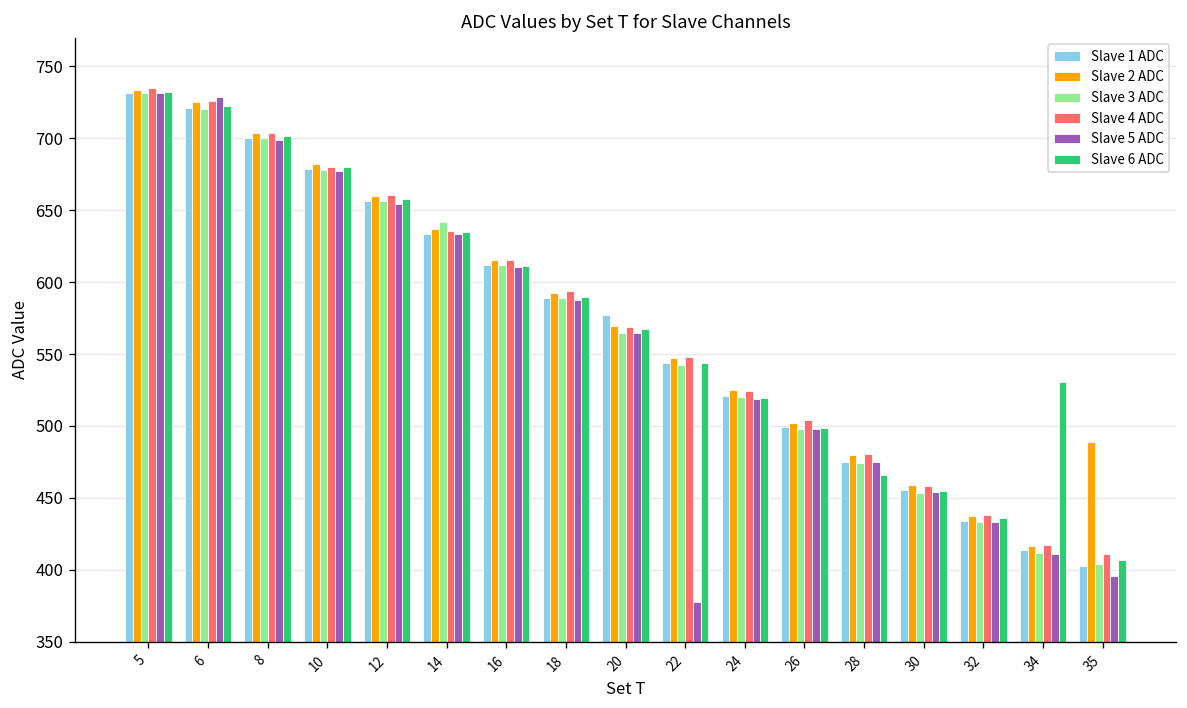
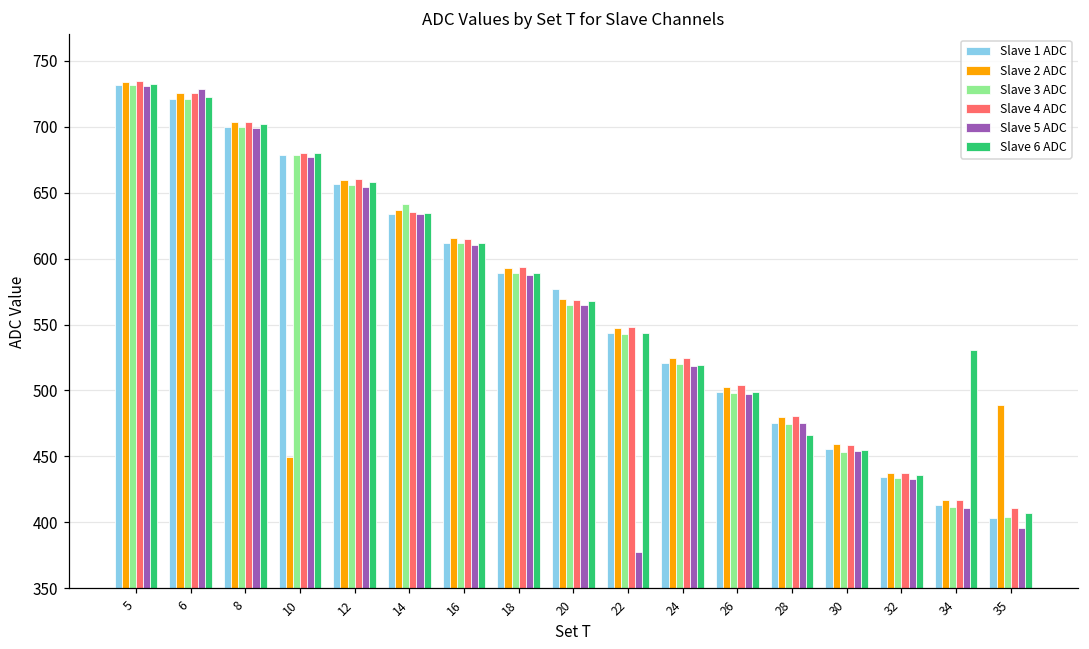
Slave 2 ADC, 10: 682 -> 450
